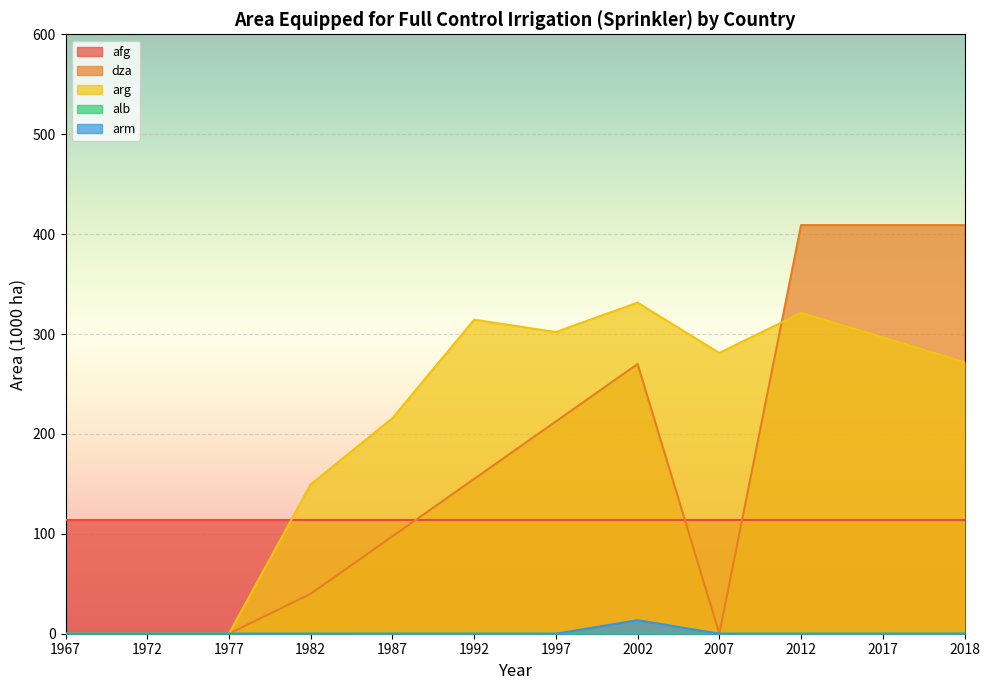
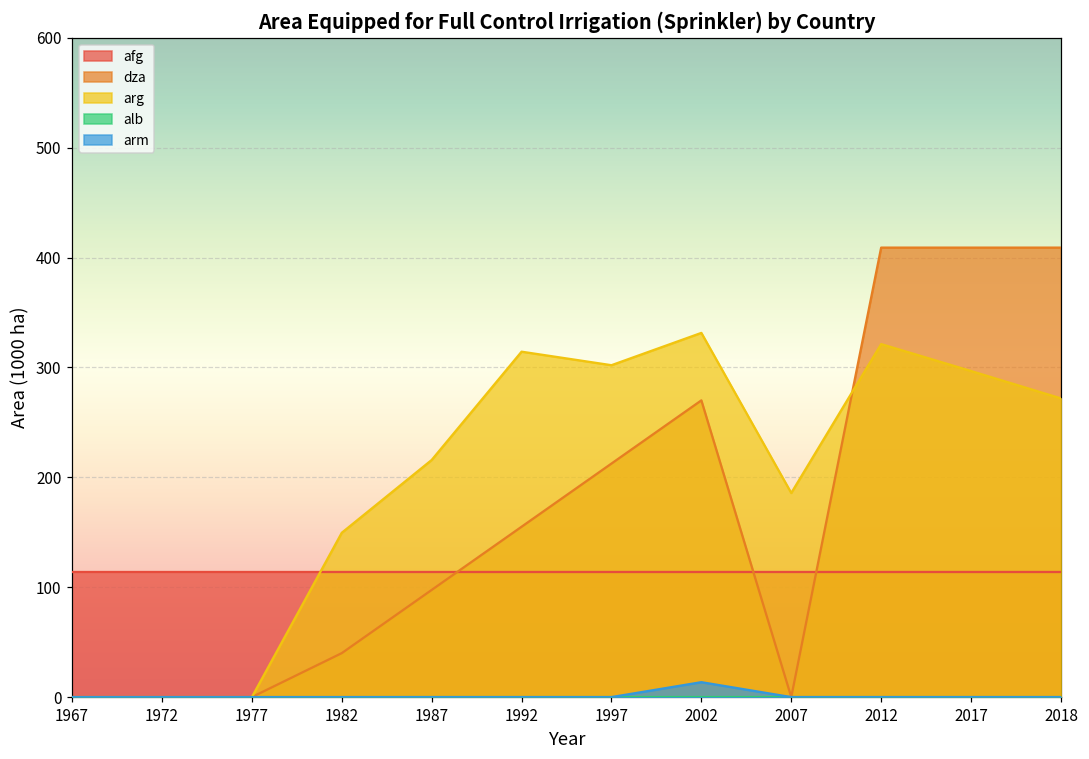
arg, 2007: 280 -> 190
